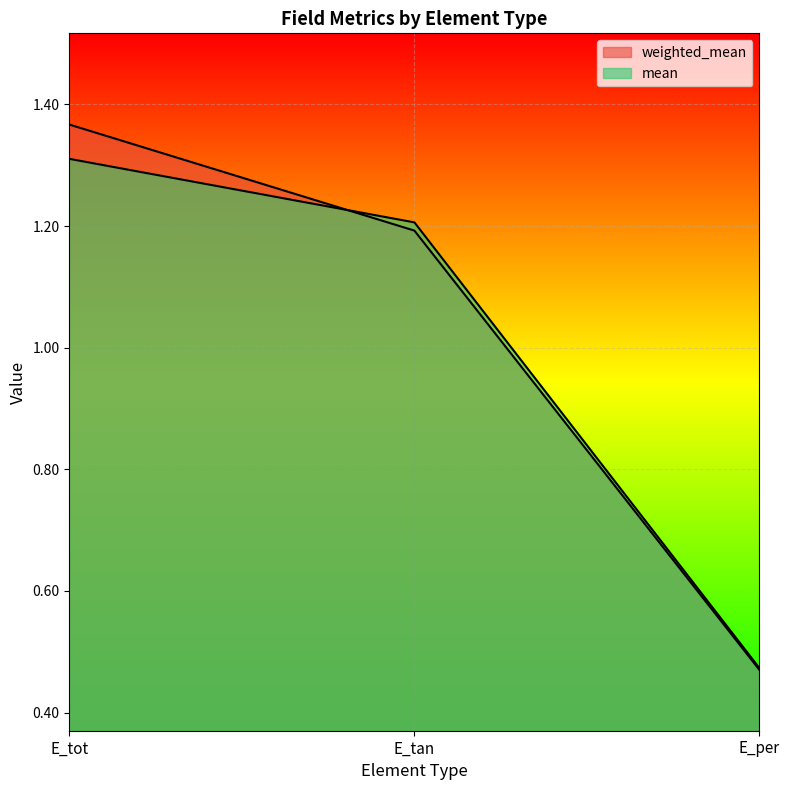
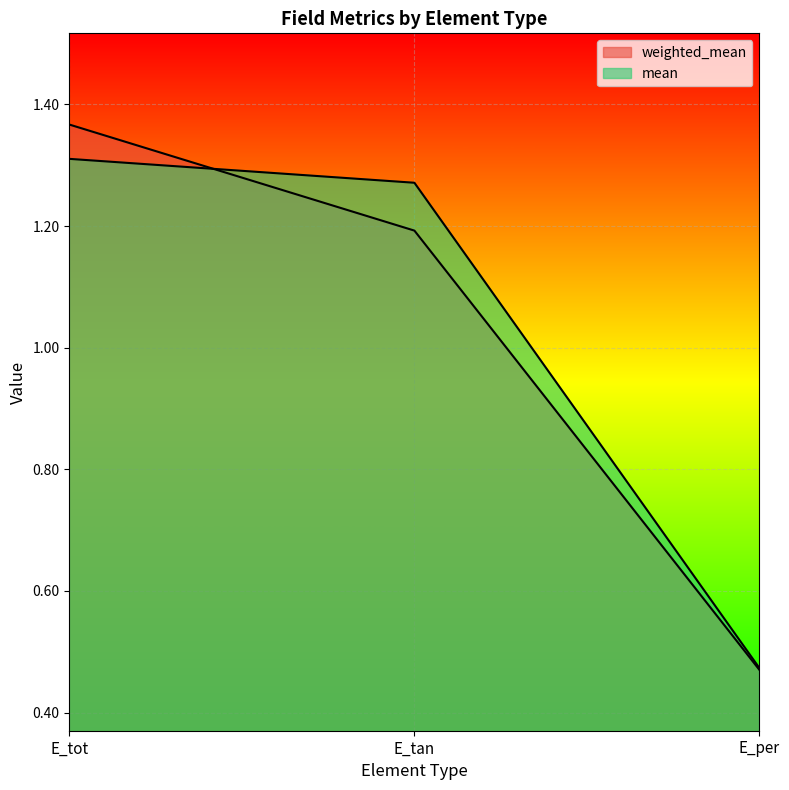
mean, E_tan: 1.21 -> 1.27
